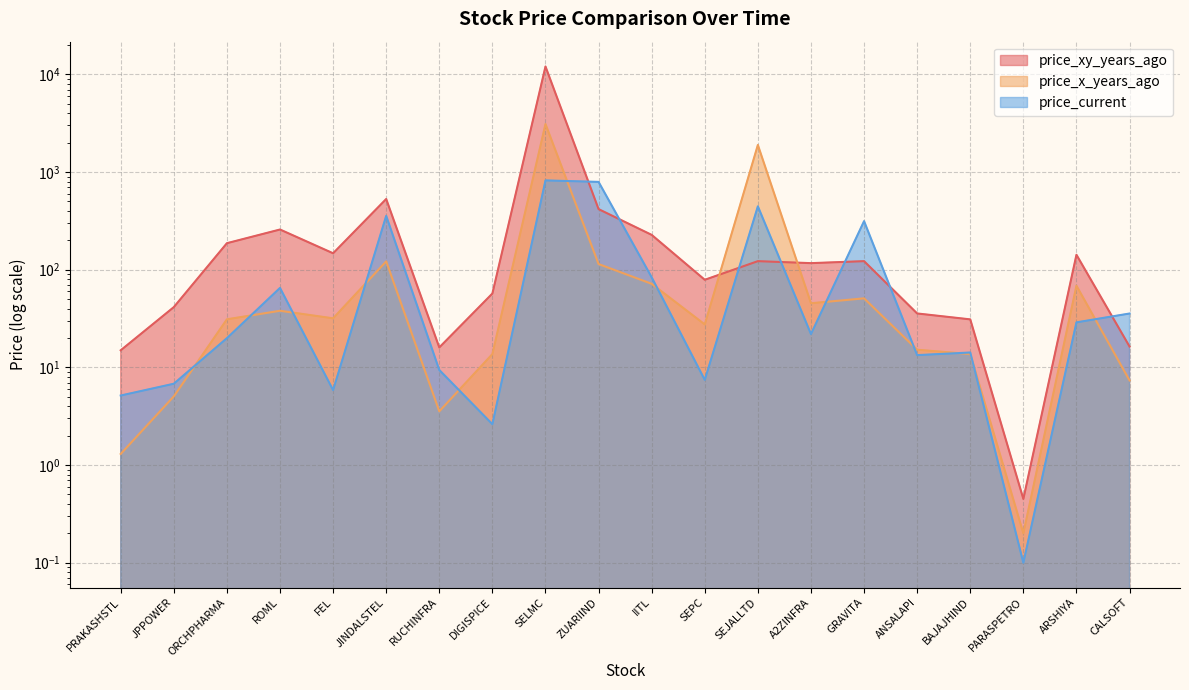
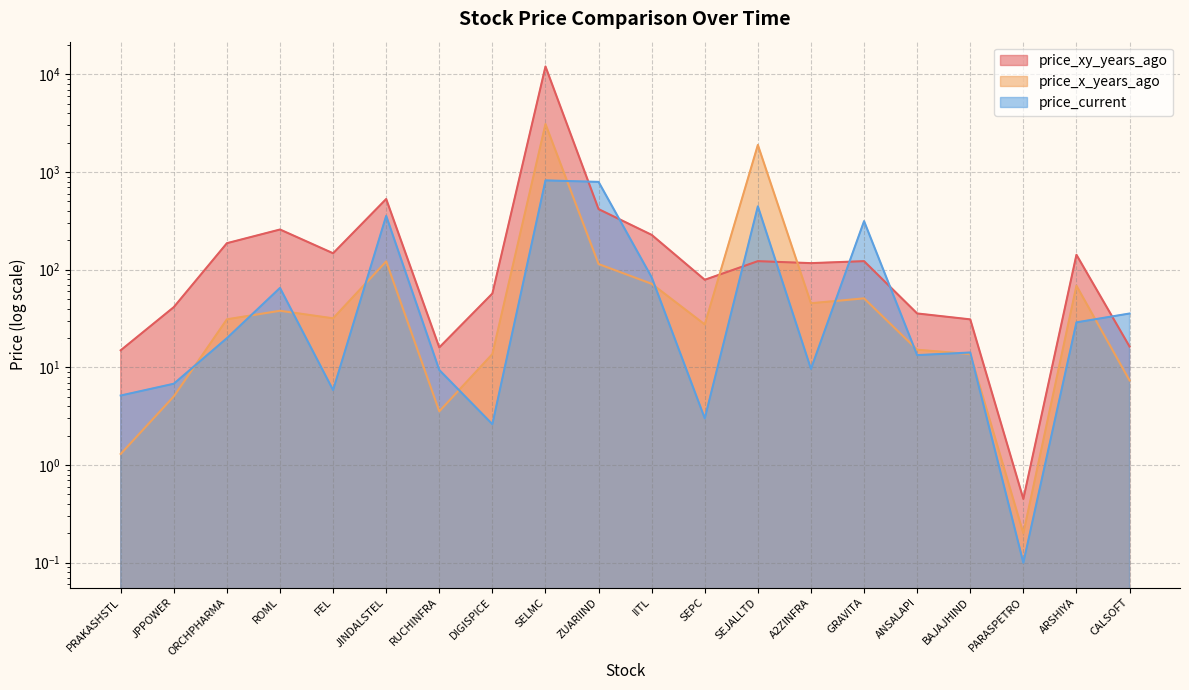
price_current, SEPC: 7 -> 3.0
price_current, A2ZINFRA: 22 -> 10
